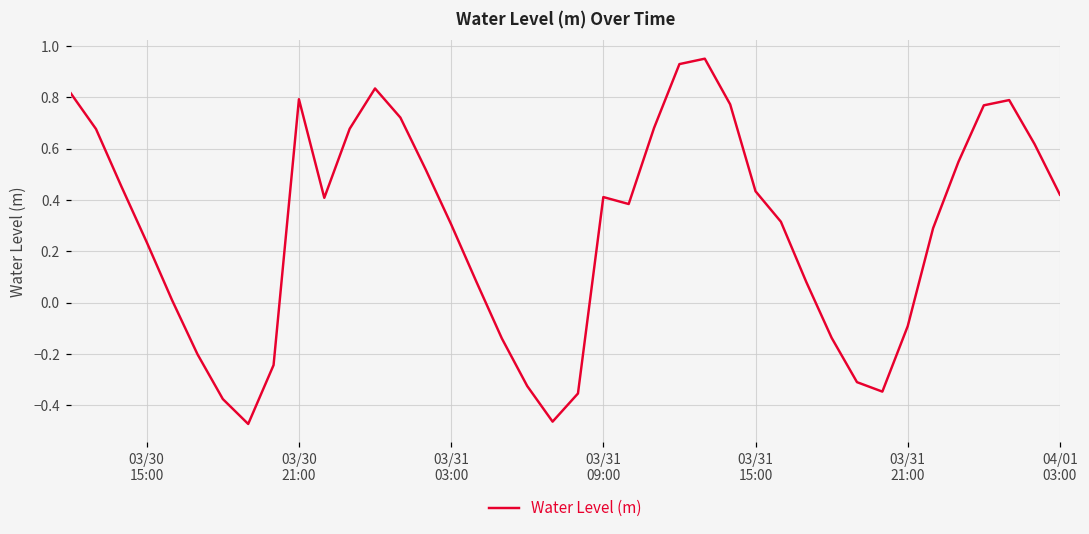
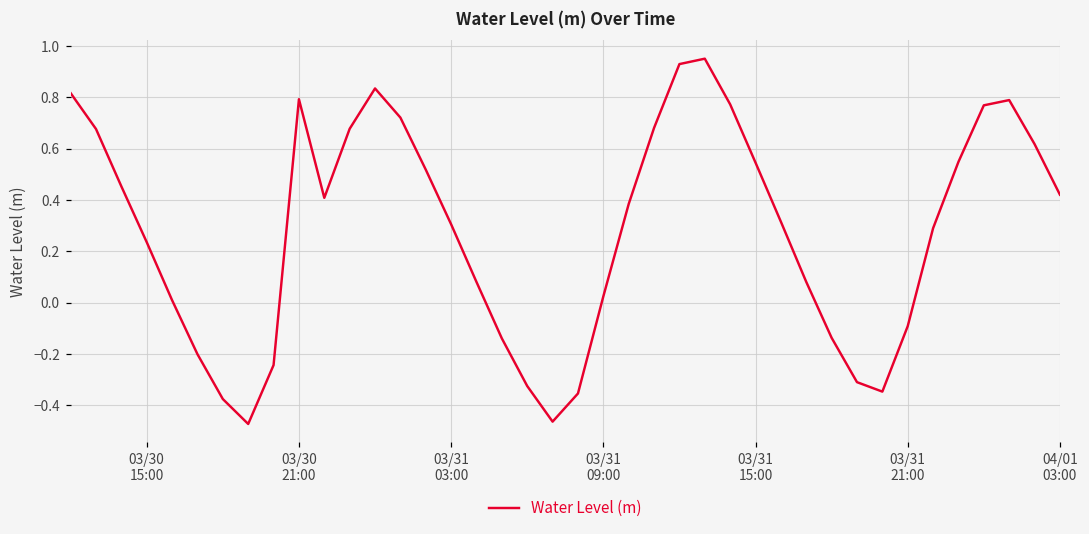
03/31 09:00: 0.41 -> 0.02
03/31 15:00: 0.43 -> 0.55
